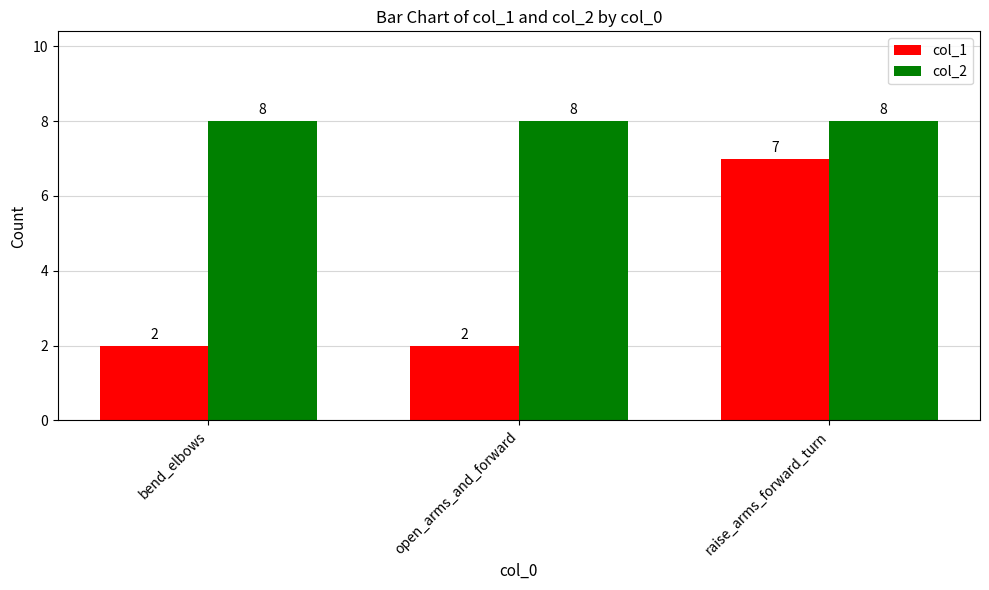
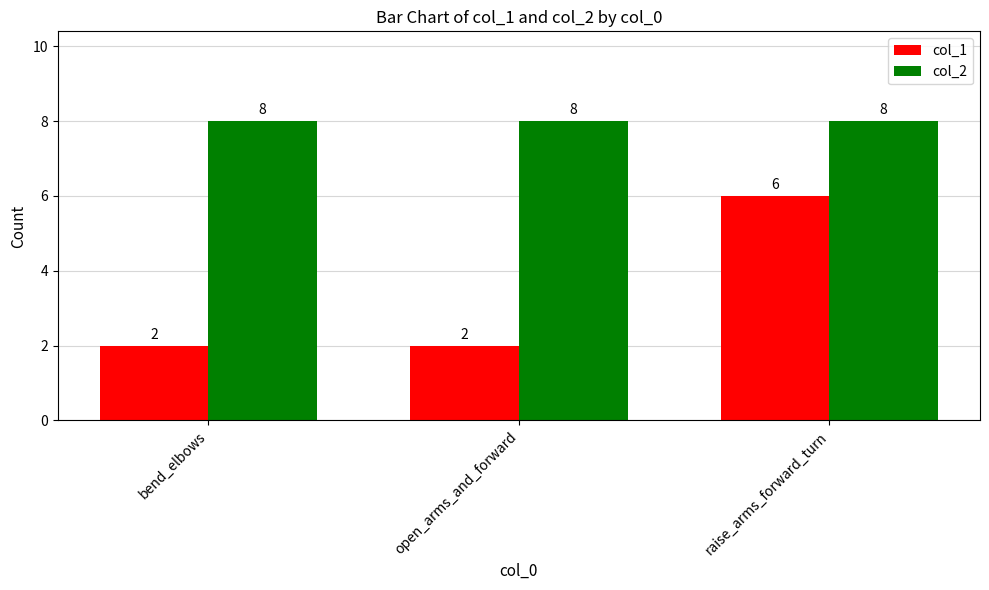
col_1, raise_arms_forward_turn: 7 -> 6
